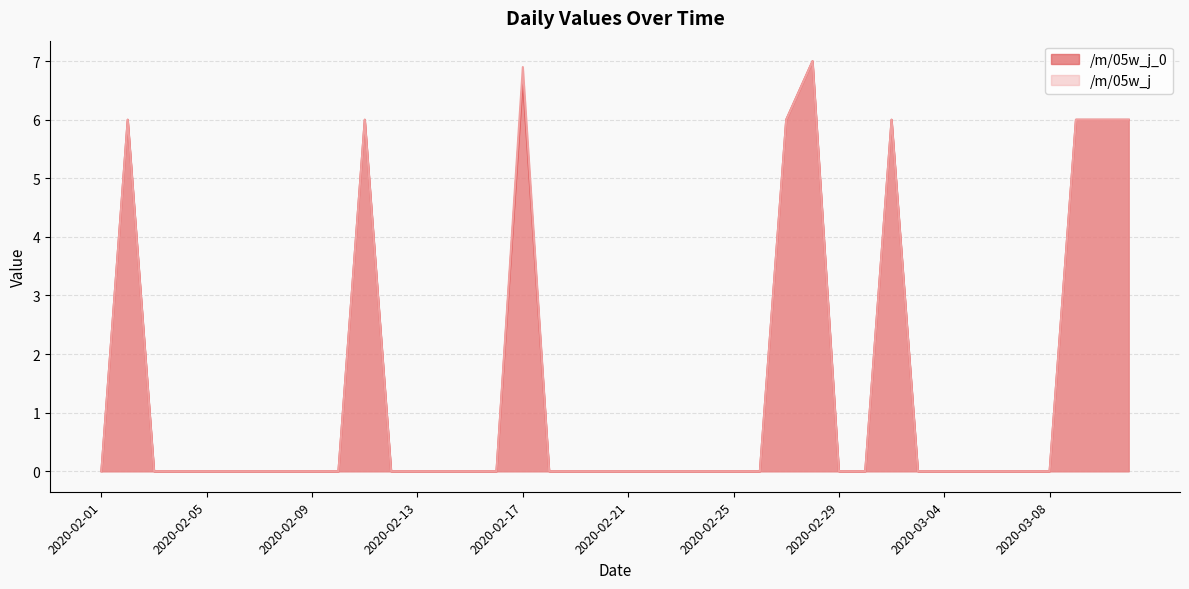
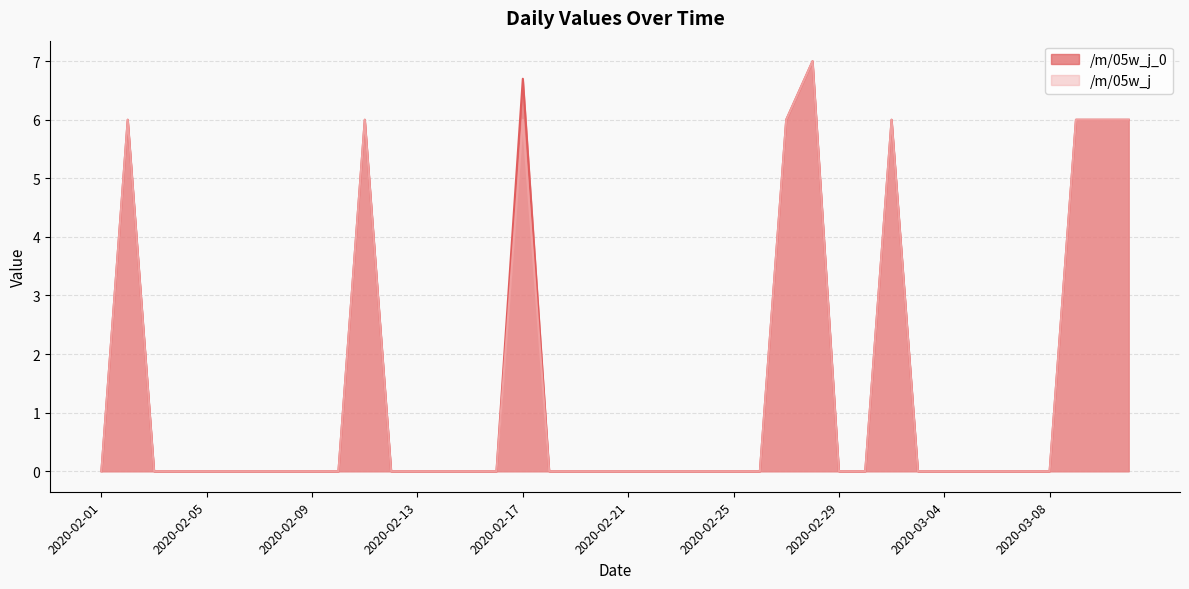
/m/05w_j, 2020-02-17: 6.9 -> 6.0
